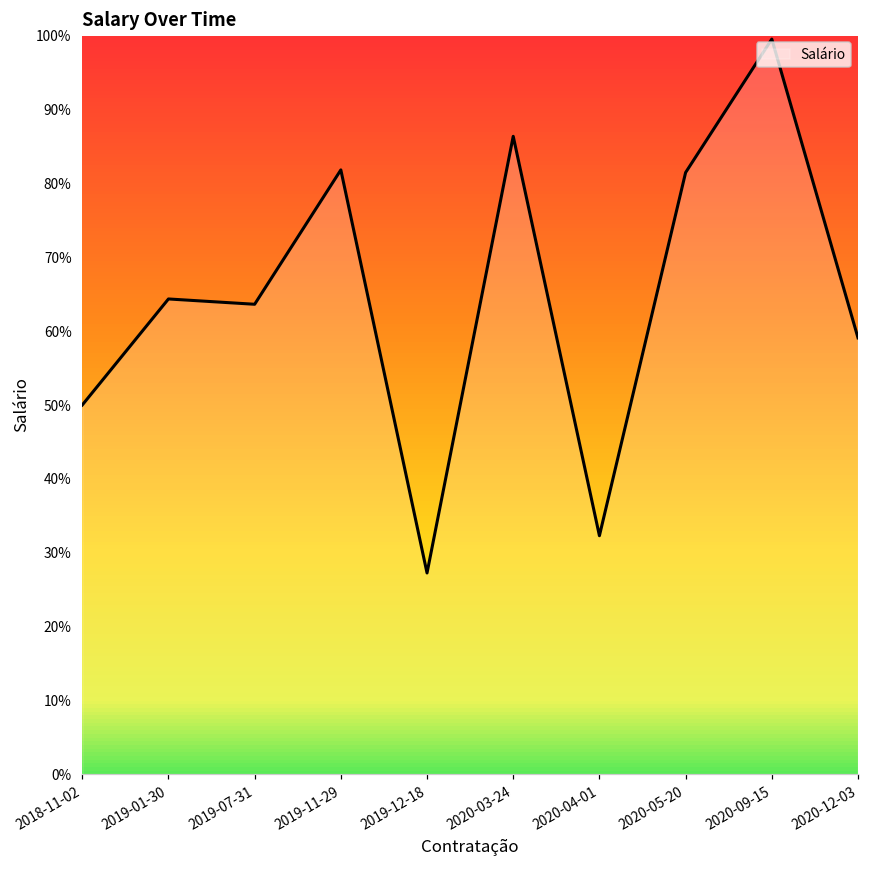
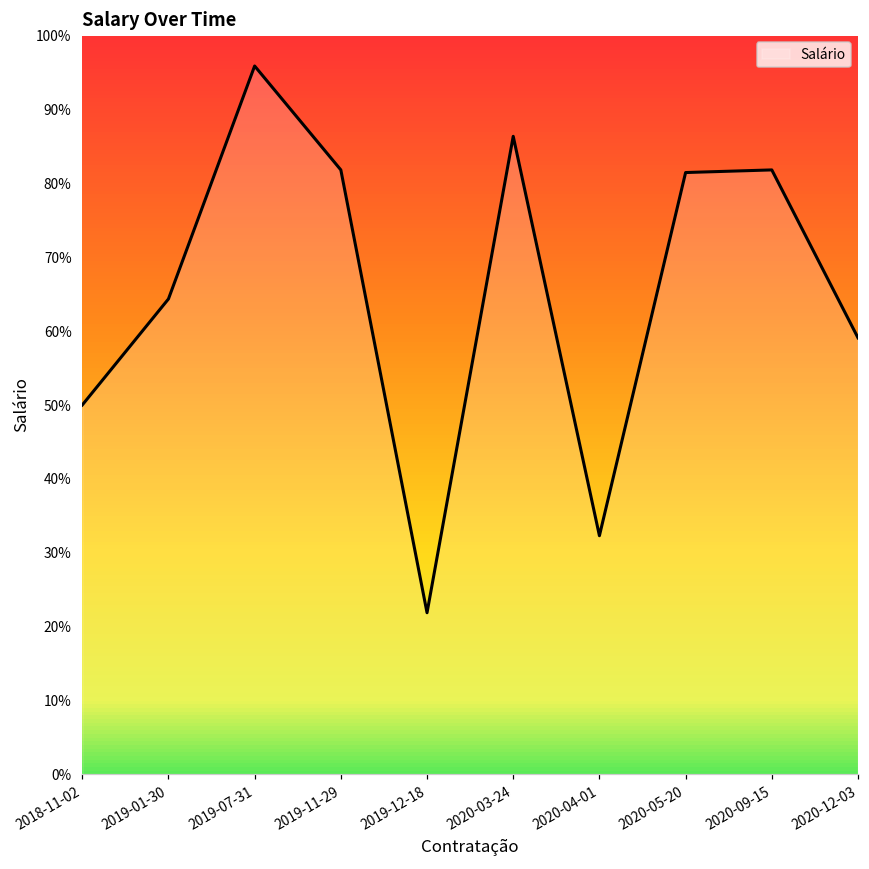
Salário, 2019-07-31: 64% -> 96%
Salário, 2019-12-18: 27% -> 22%
Salário, 2020-09-15: 100% -> 82%
